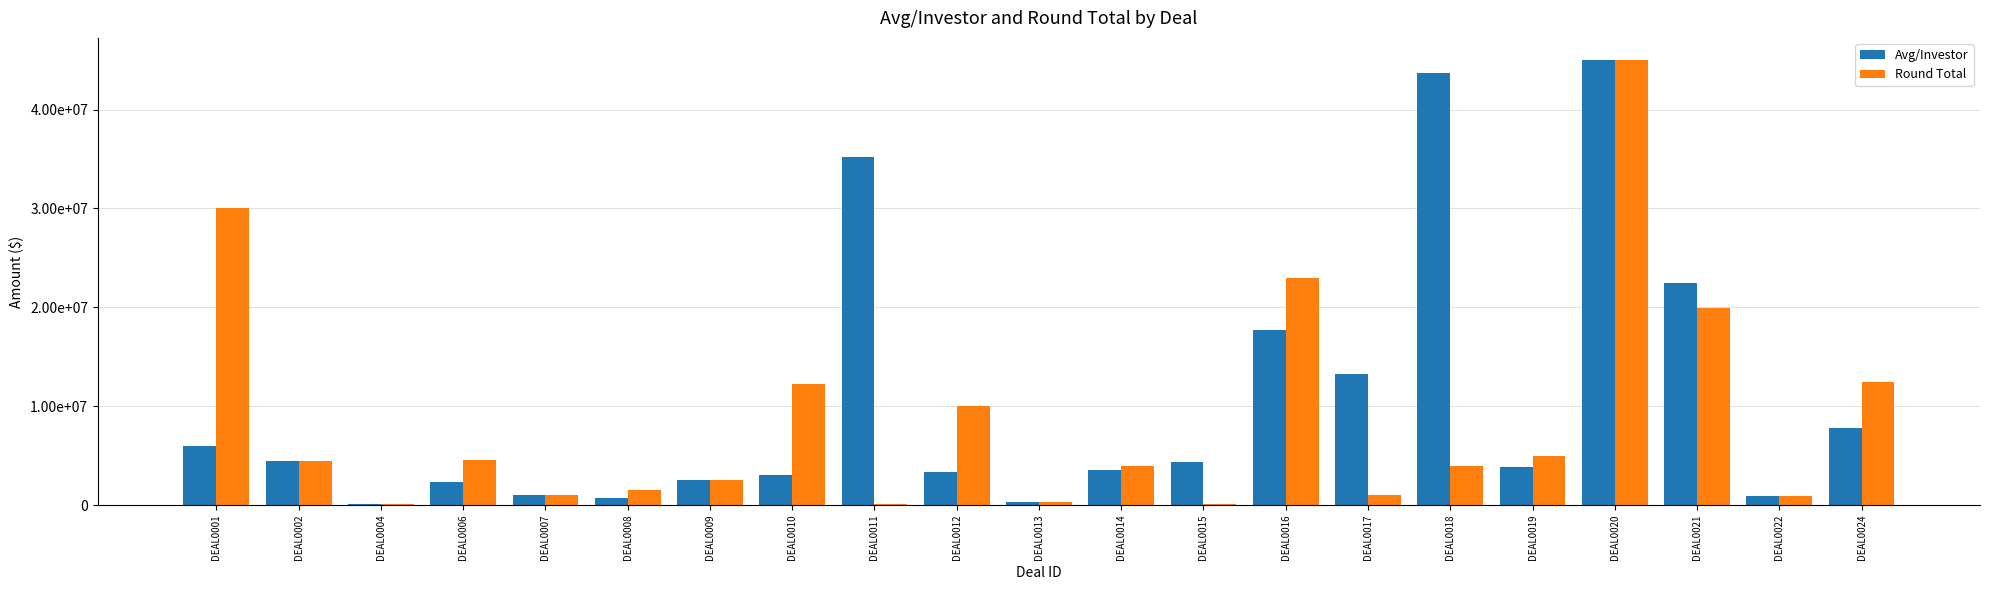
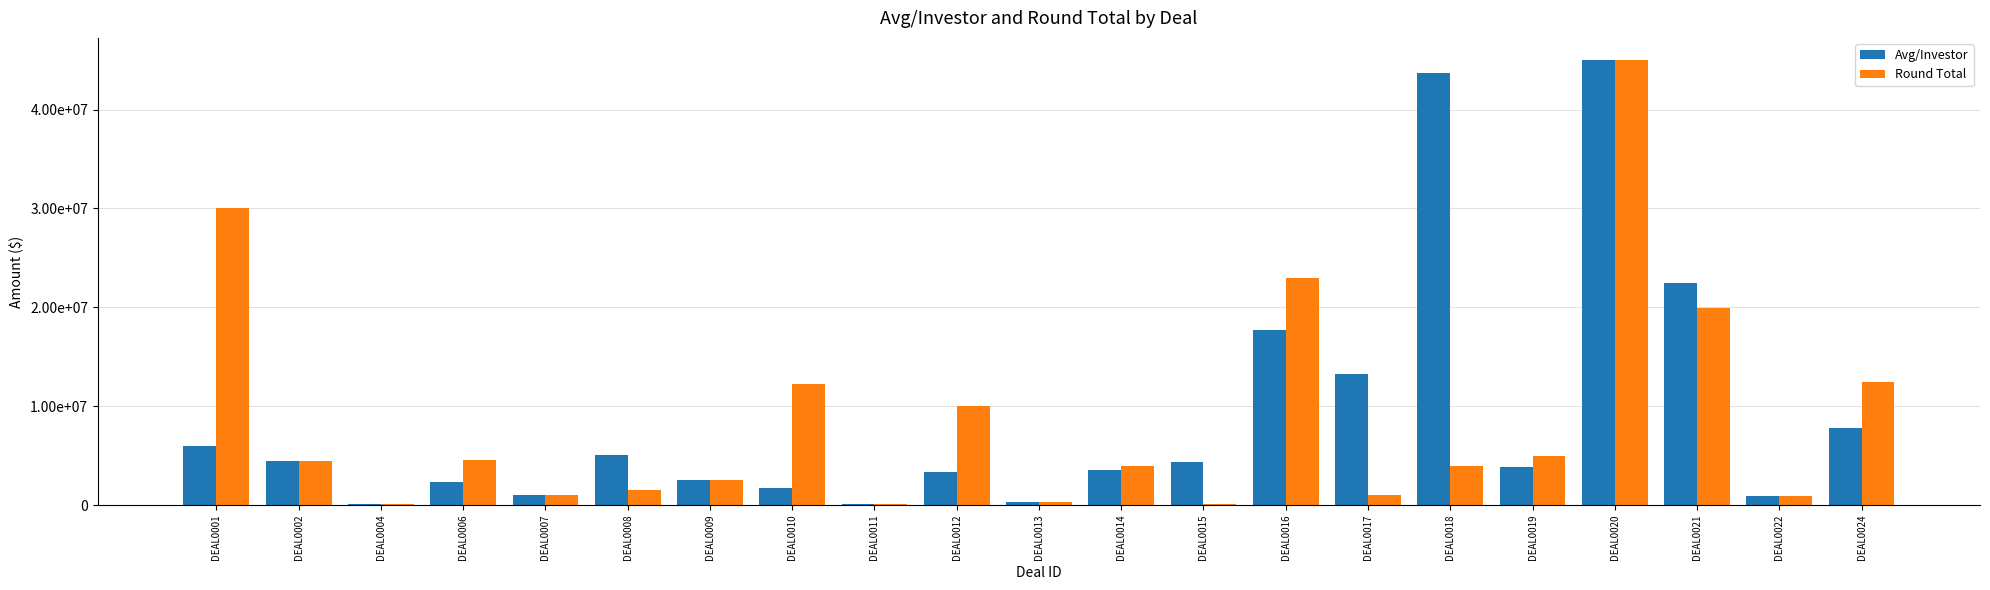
Avg/Investor, DEAL0008: 1000000 -> 5000000
Avg/Investor, DEAL0010: 3000000 -> 2000000
Avg/Investor, DEAL0011: 35000000 -> 0
